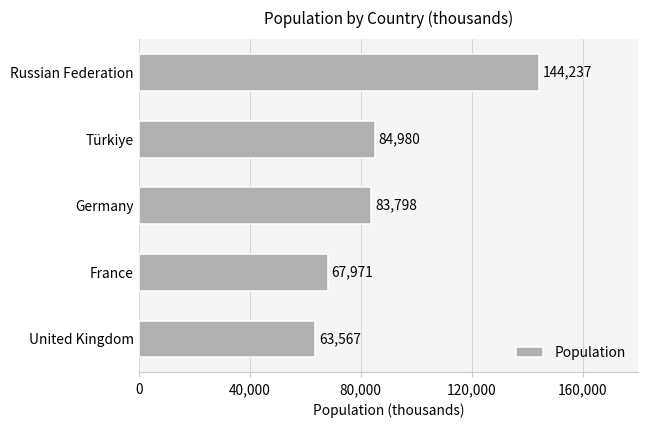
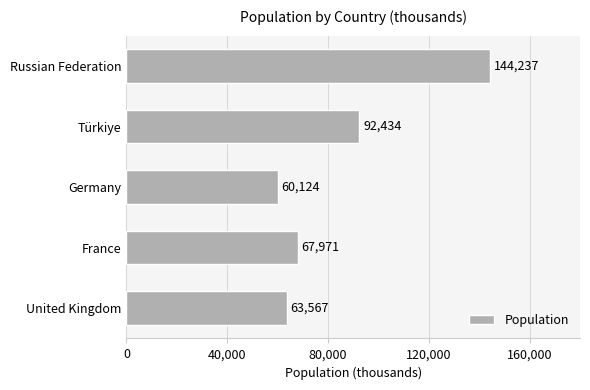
Türkiye: 84,980 -> 92,434
Germany: 83,798 -> 60,124
